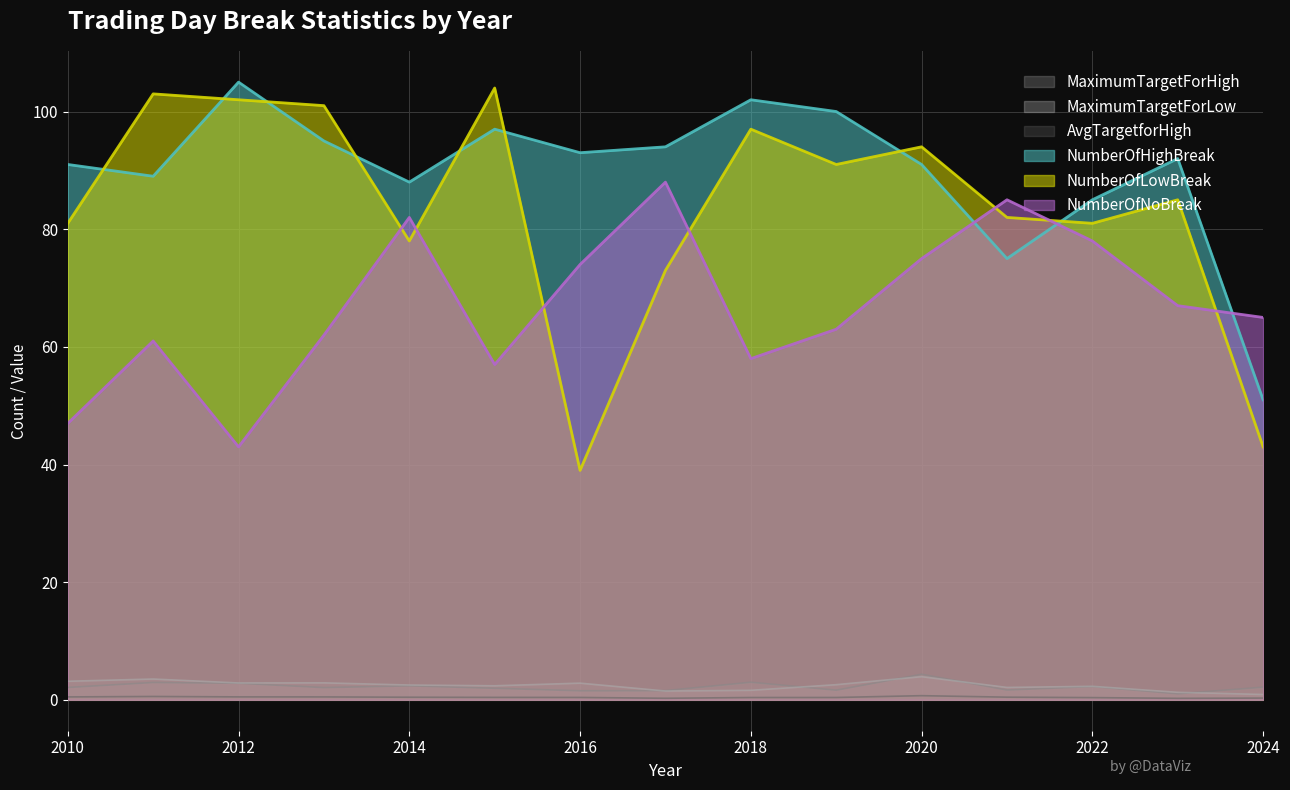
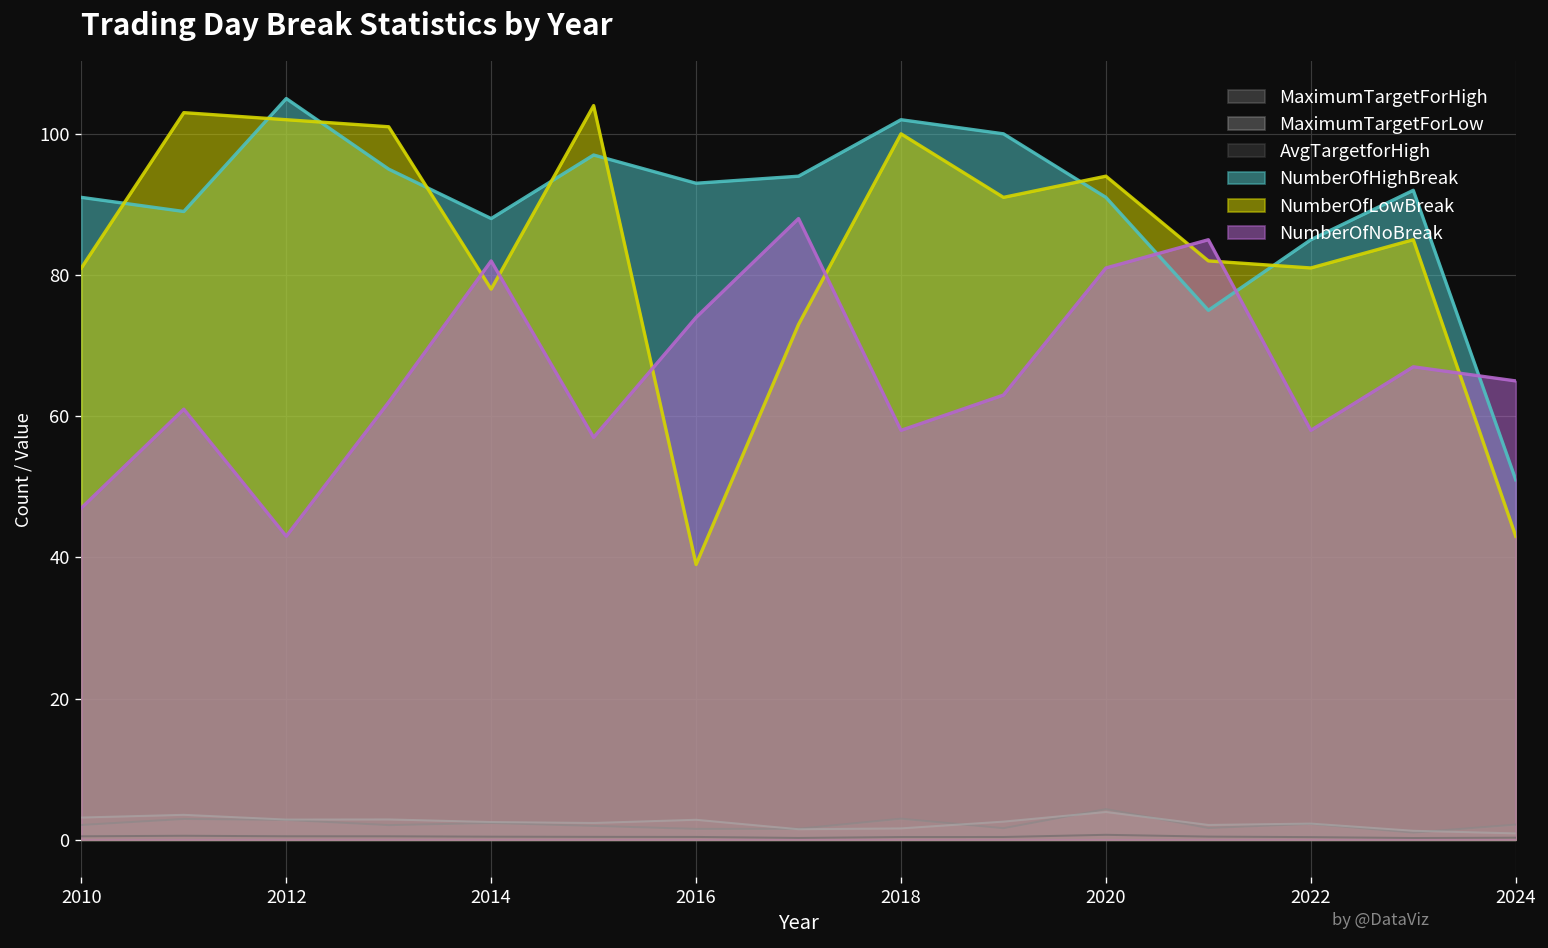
NumberOfLowBreak, 2018: 97 -> 100
NumberOfNoBreak, 2020: 75 -> 81
NumberOfNoBreak, 2022: 78 -> 58
